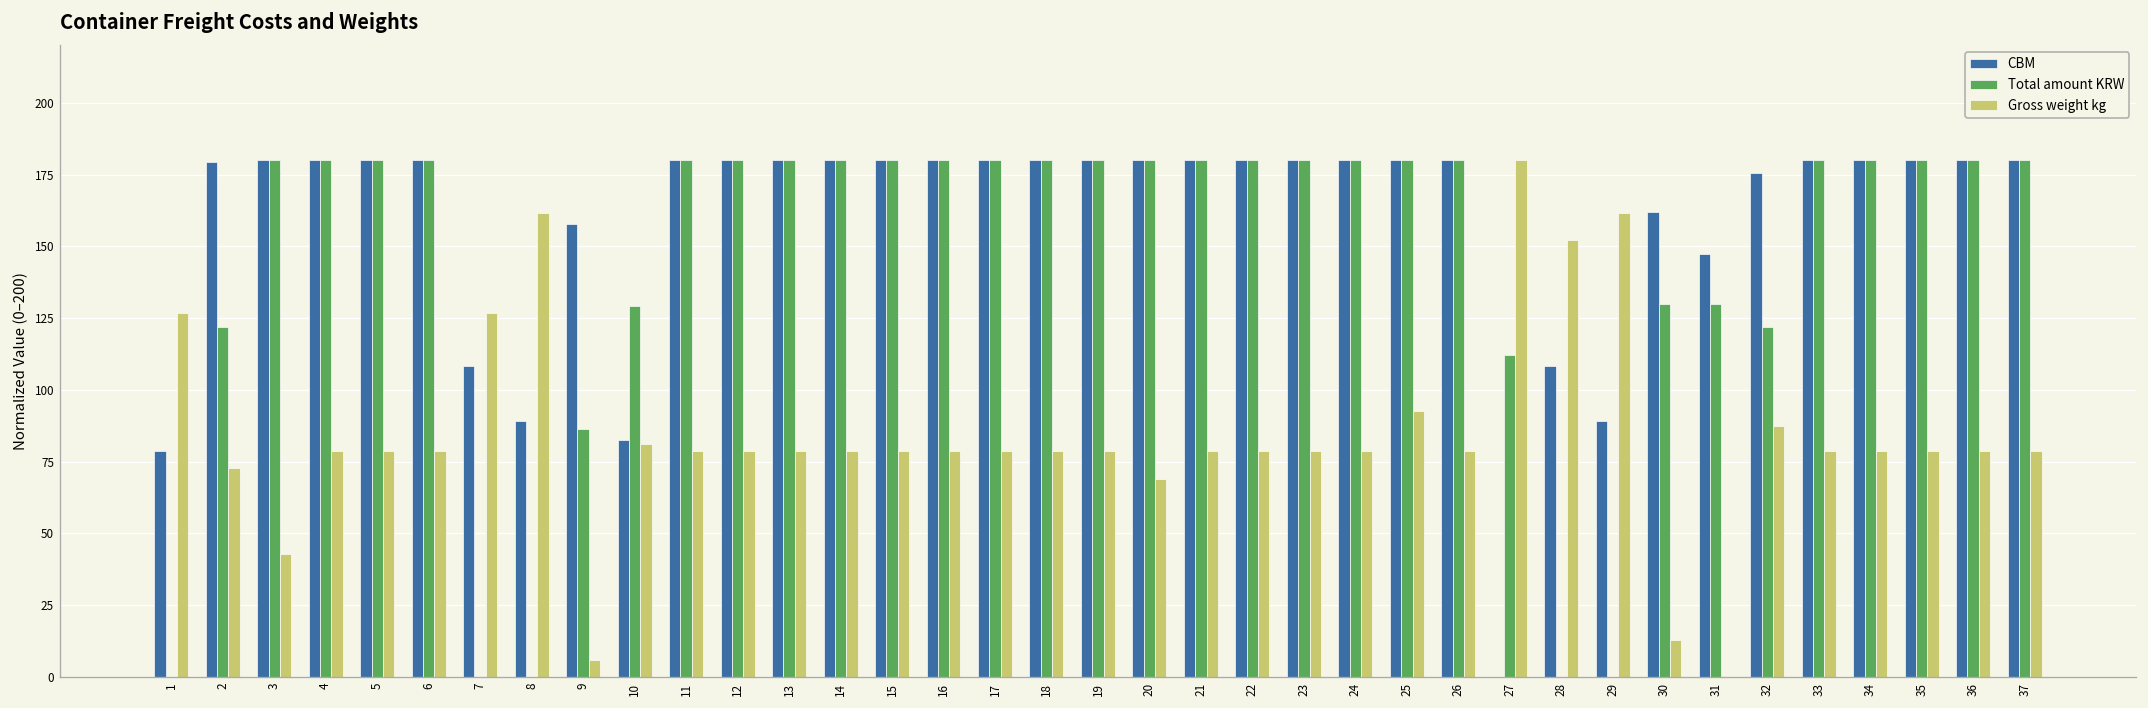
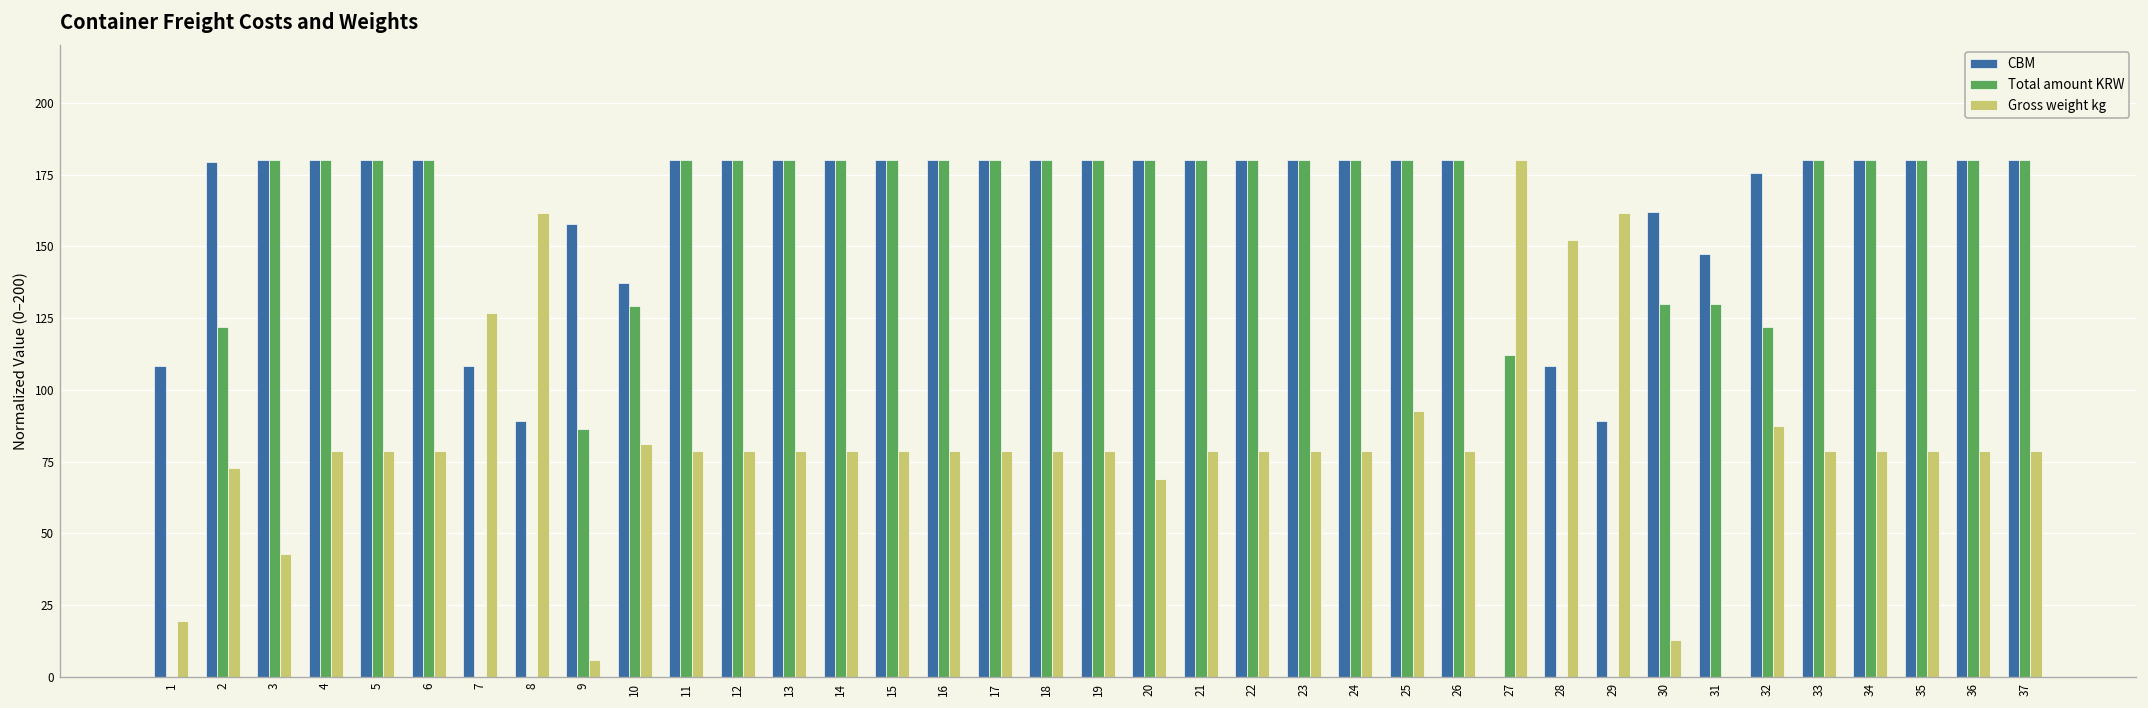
CBM, 1: 79 -> 108
Gross weight kg, 1: 127 -> 19
CBM, 10: 82 -> 137
